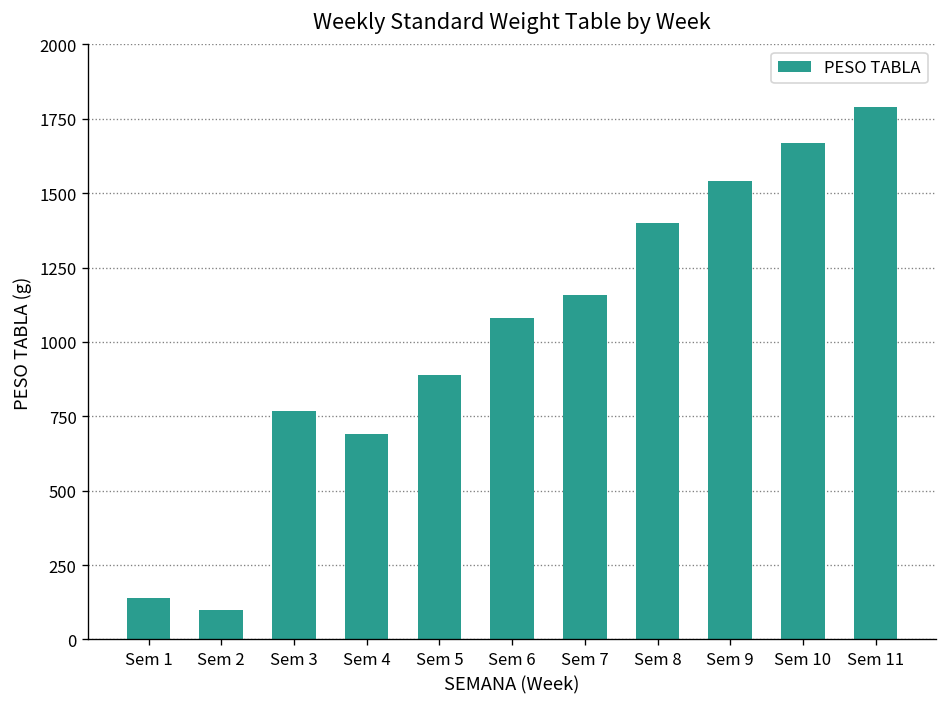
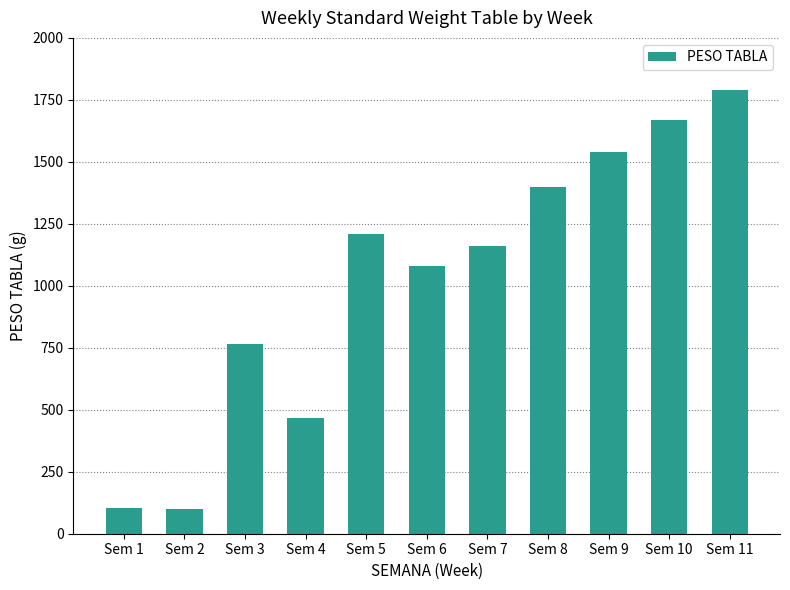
Sem 1: 140 -> 100
Sem 4: 690 -> 470
Sem 5: 890 -> 1210
